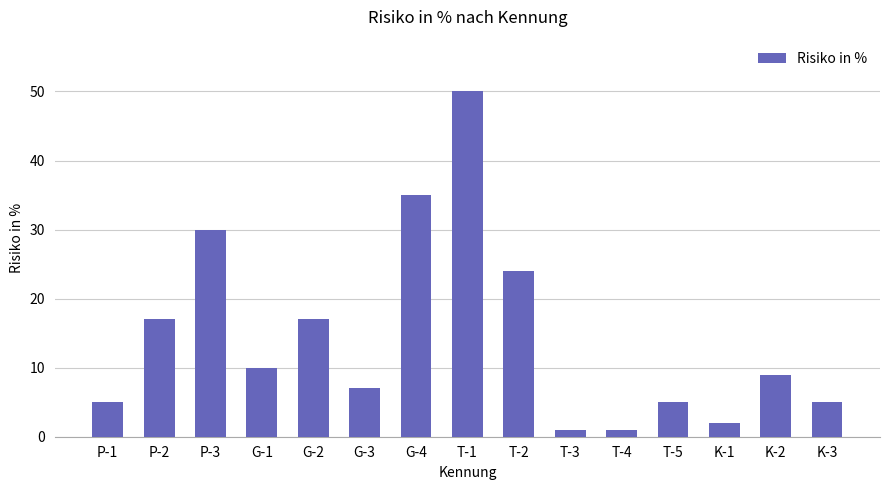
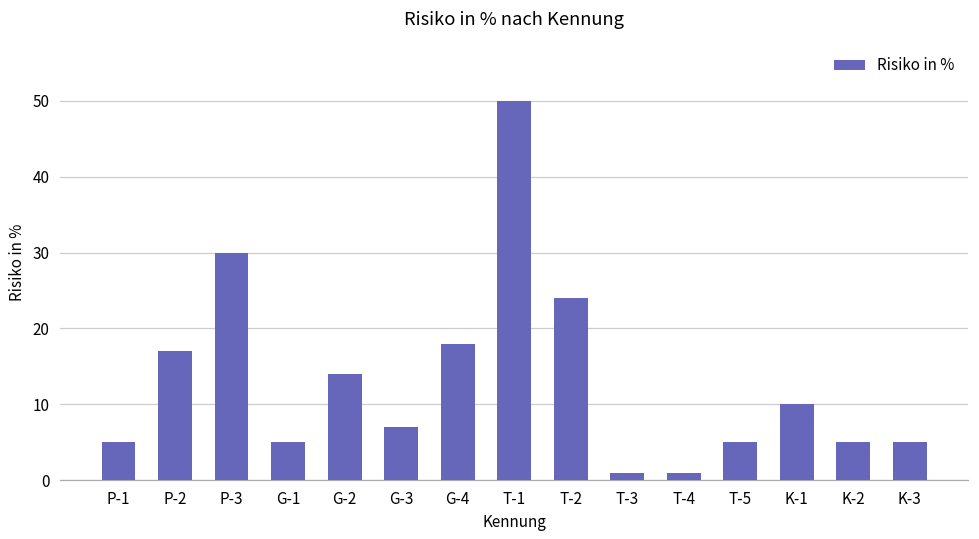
G-1: 10 -> 5
G-2: 17 -> 14
G-4: 35 -> 18
K-1: 2 -> 10
K-2: 9 -> 5
